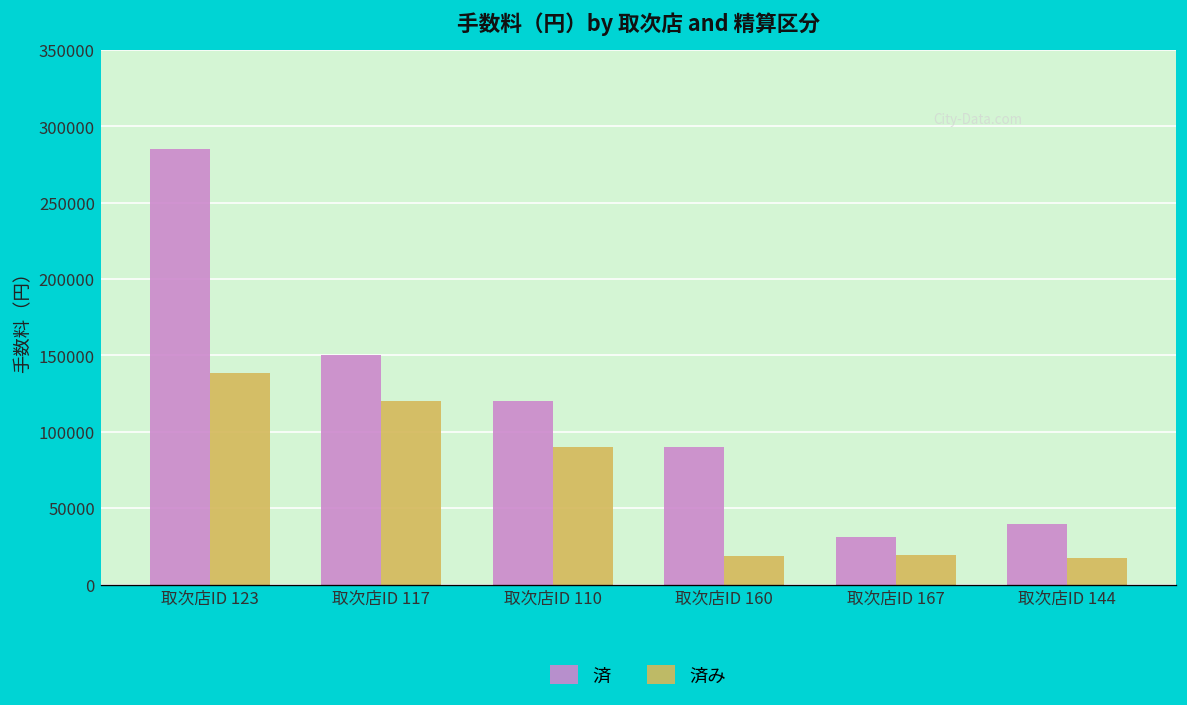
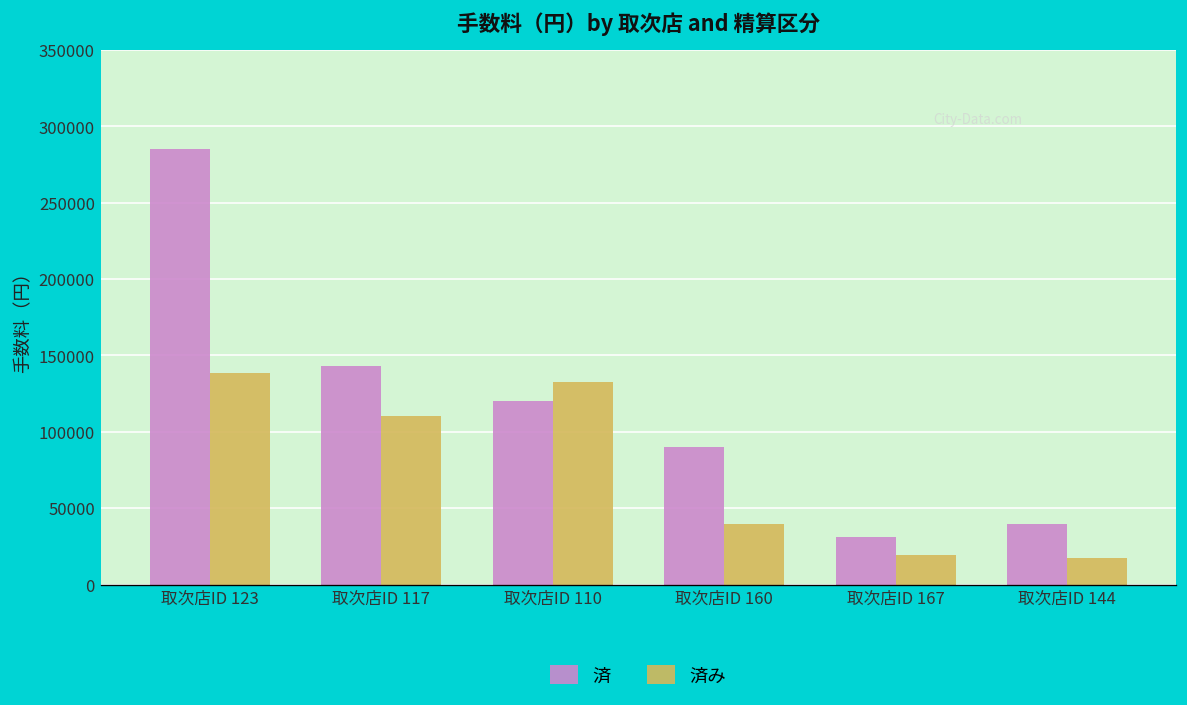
済, 取次店ID 117: 150000 -> 143000
済み, 取次店ID 117: 120000 -> 110000
済み, 取次店ID 110: 90000 -> 133000
済み, 取次店ID 160: 19000 -> 40000
